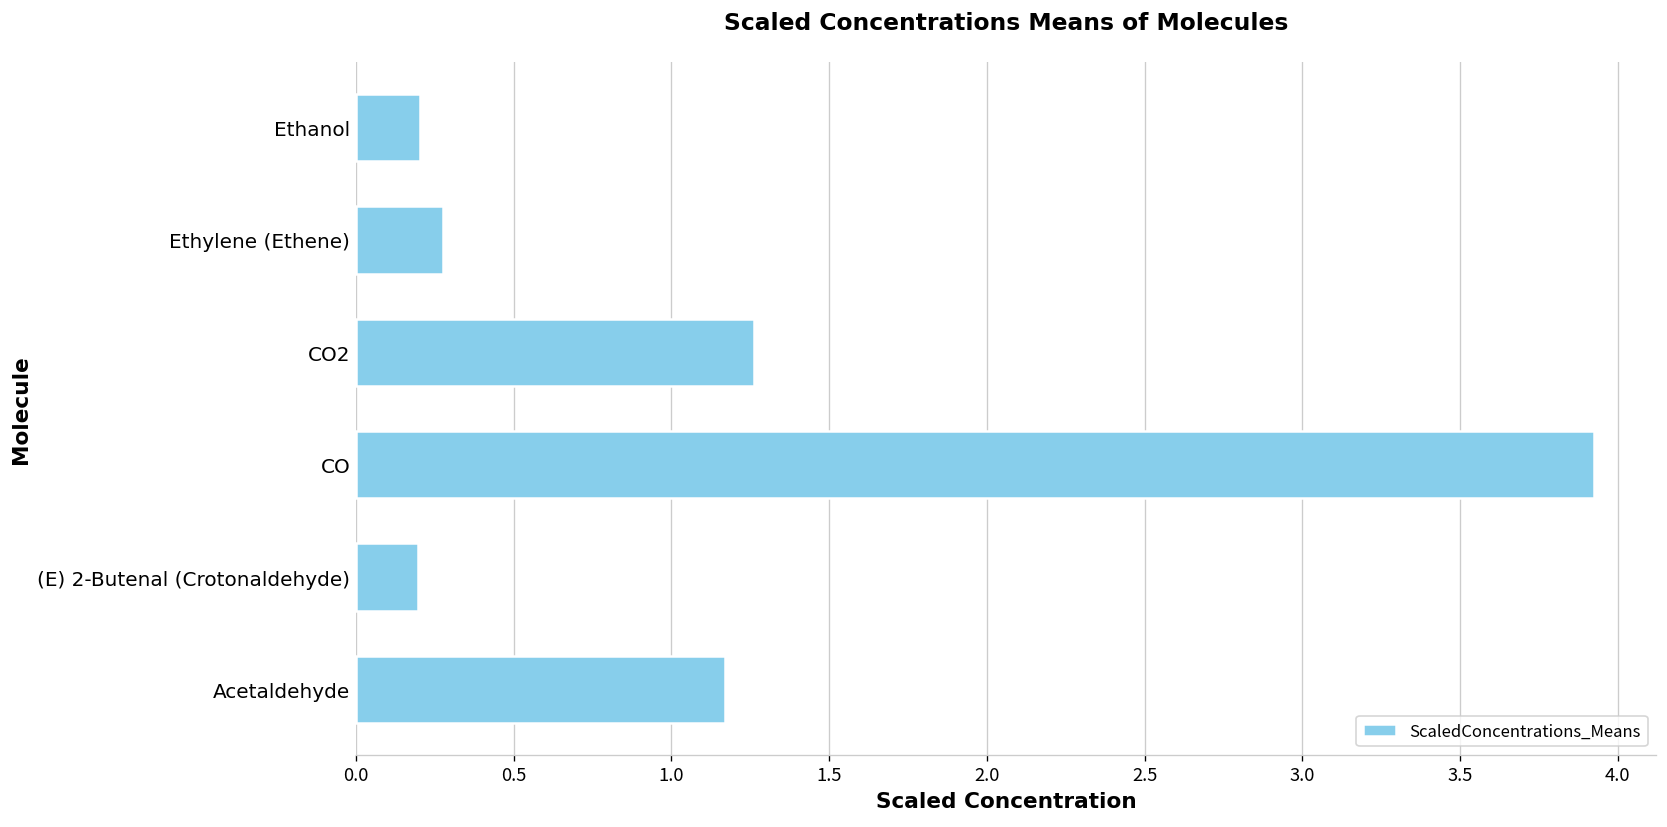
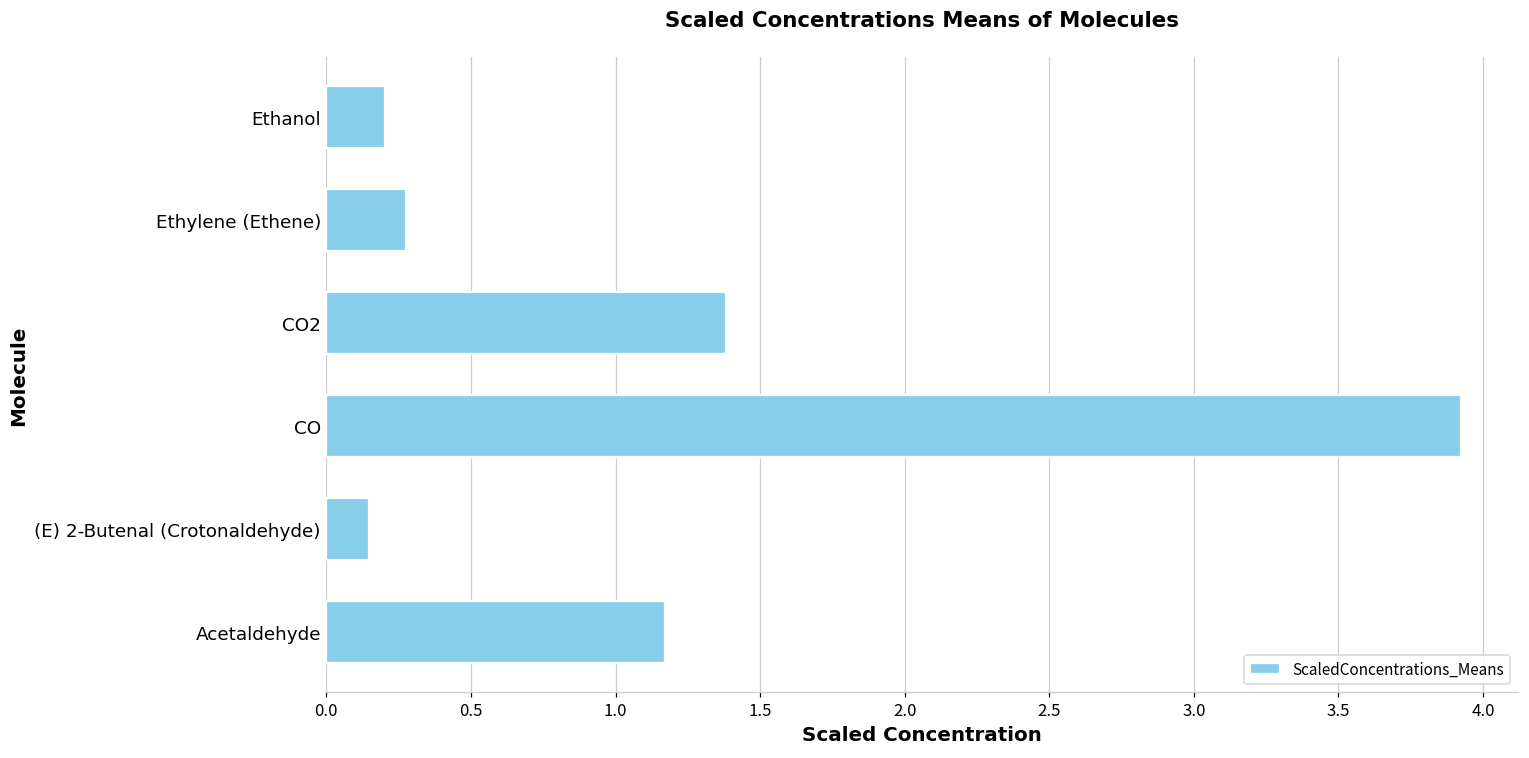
CO2: 1.26 -> 1.38
(E) 2-Butenal (Crotonaldehyde): 0.20 -> 0.15
